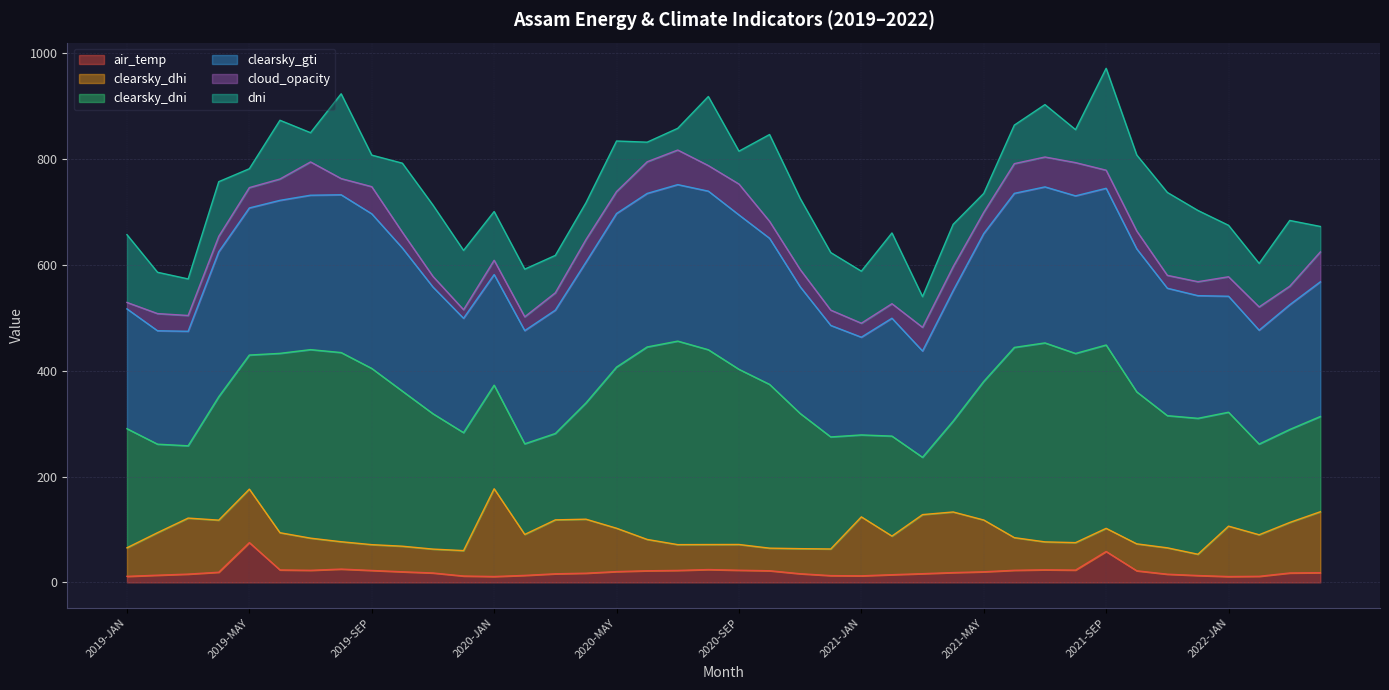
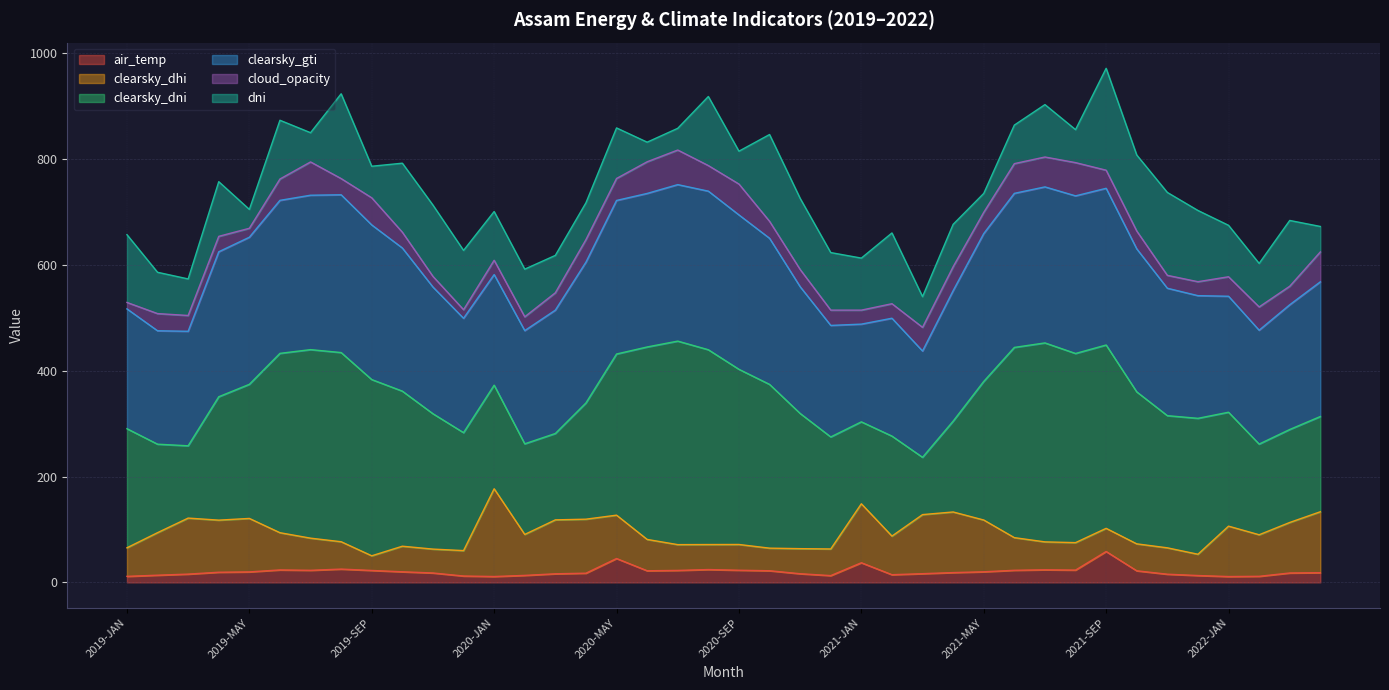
air_temp, 2019-MAY: 80 -> 20
cloud_opacity, 2019-MAY: 40 -> 20
clearsky_dhi, 2019-SEP: 50 -> 30
air_temp, 2020-MAY: 20 -> 50
air_temp, 2021-JAN: 10 -> 40
